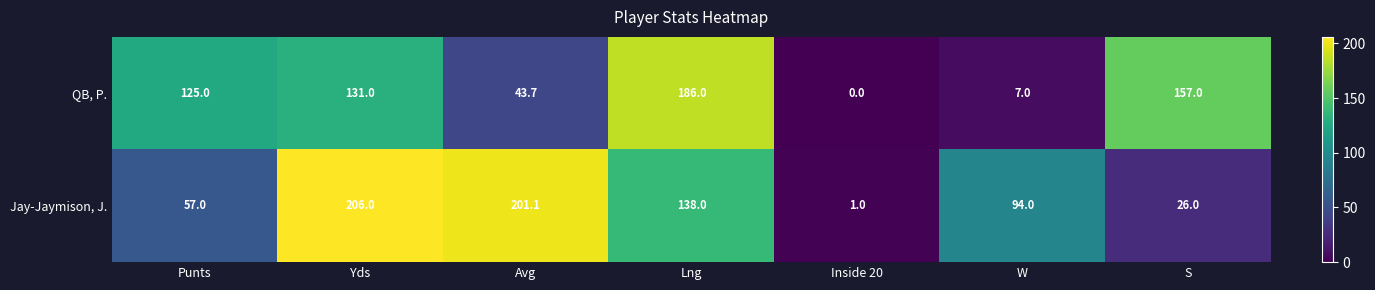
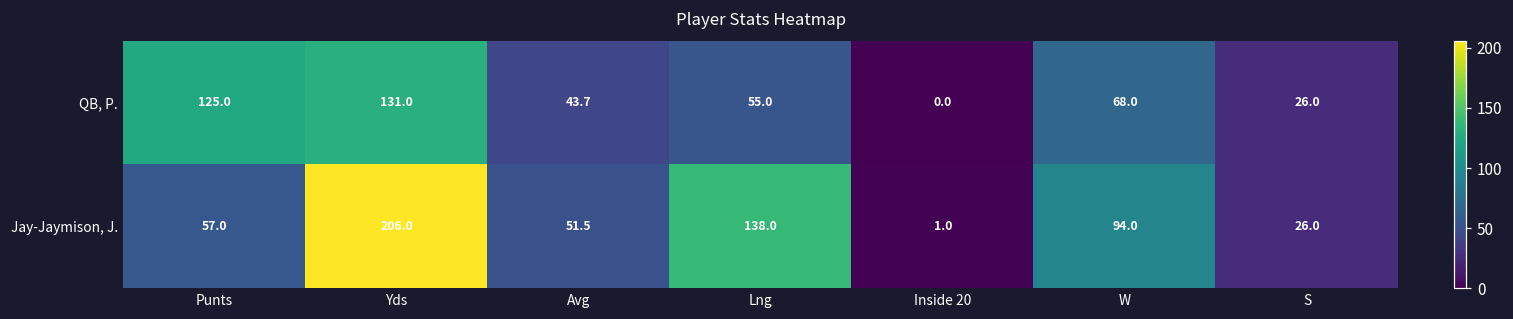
QB, P., Lng: 186.0 -> 55.0
QB, P., W: 7.0 -> 68.0
QB, P., S: 157.0 -> 26.0
Jay-Jaymison, J., Avg: 201.1 -> 51.5
